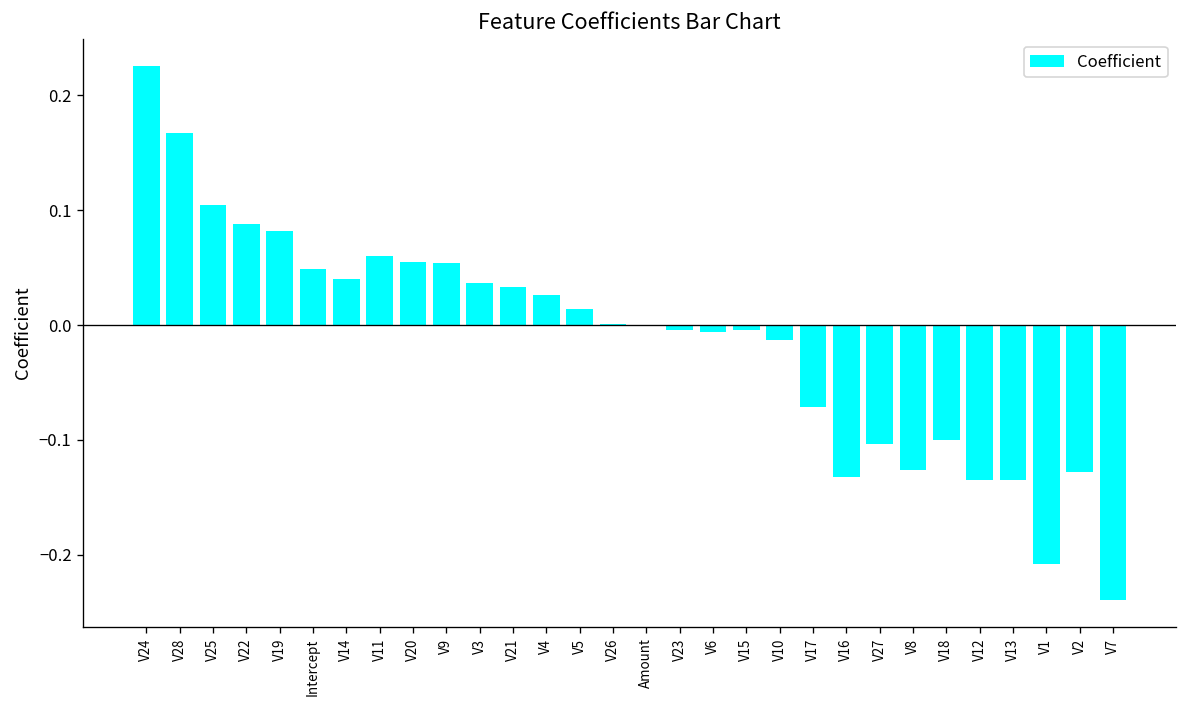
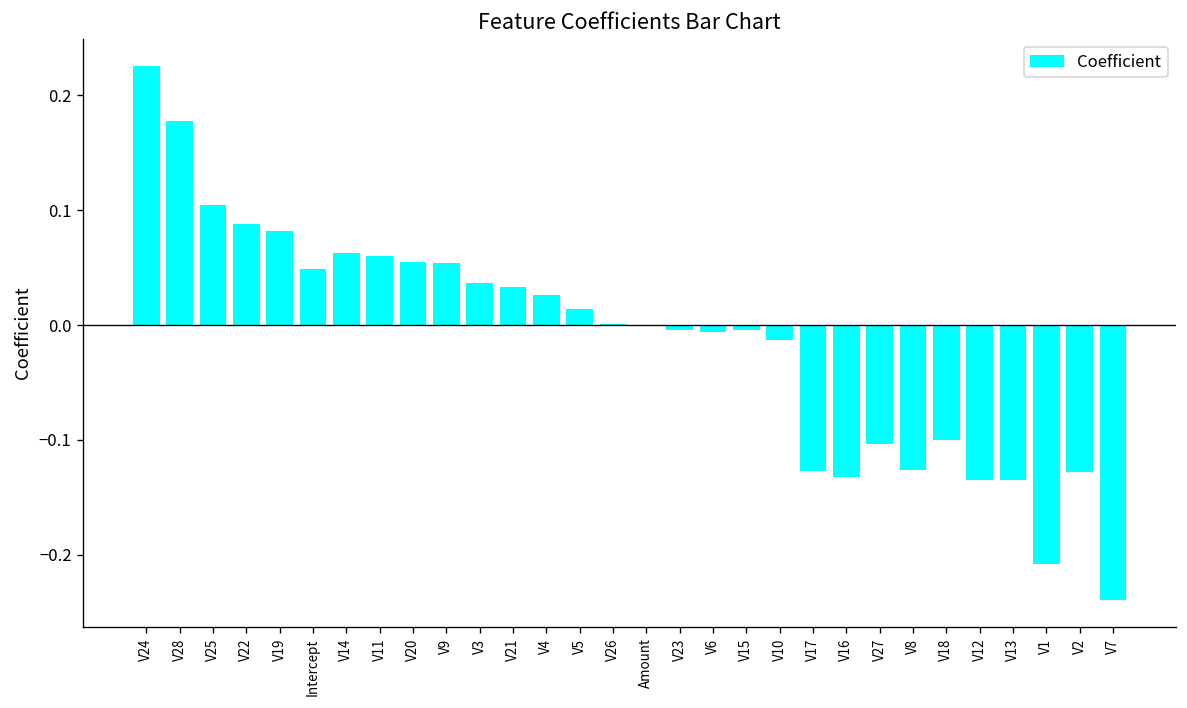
V28: 0.17 -> 0.18
V14: 0.04 -> 0.06
V17: -0.07 -> -0.13
